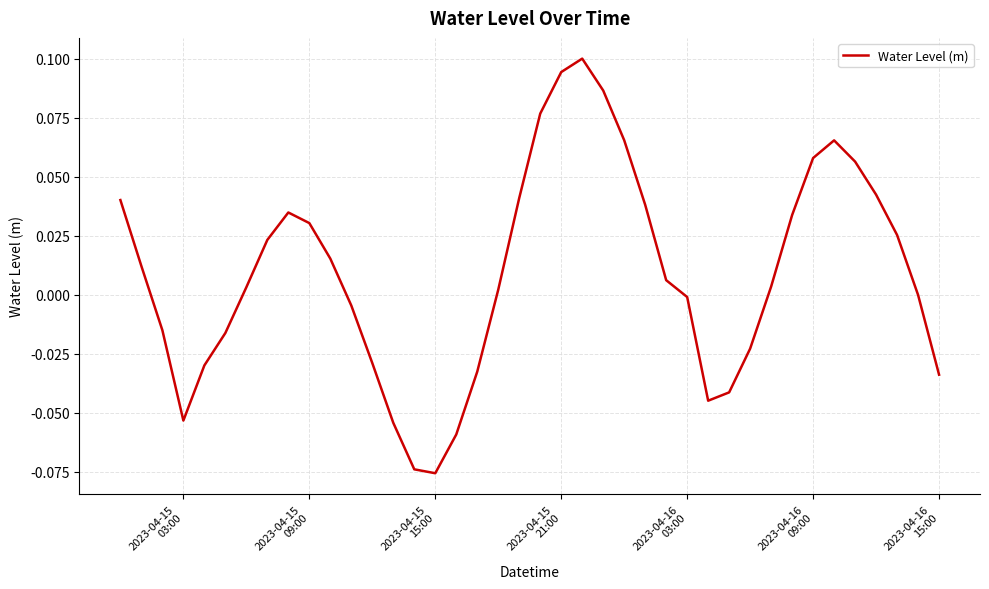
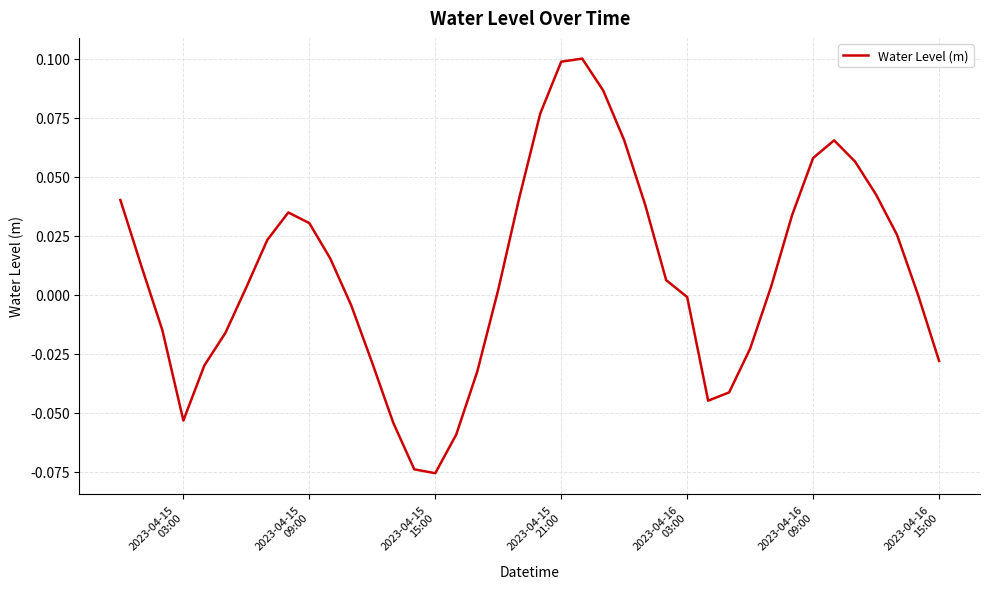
2023-04-15 21:00: 0.094 -> 0.099
2023-04-16 15:00: -0.034 -> -0.028
